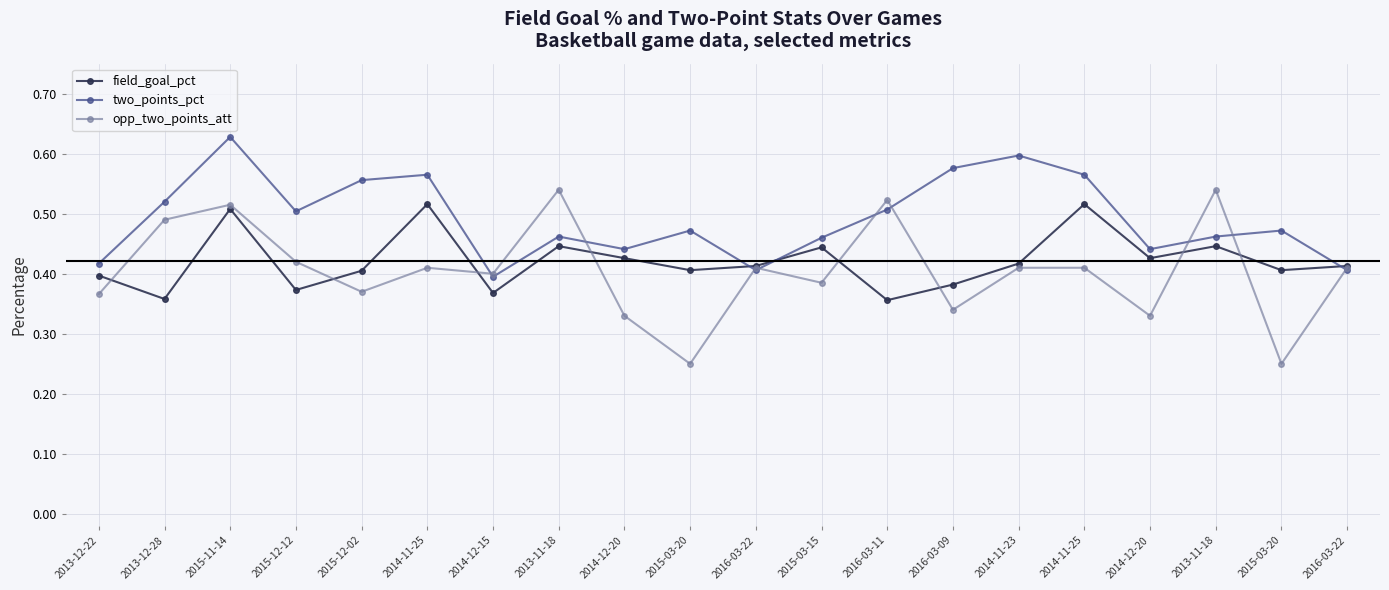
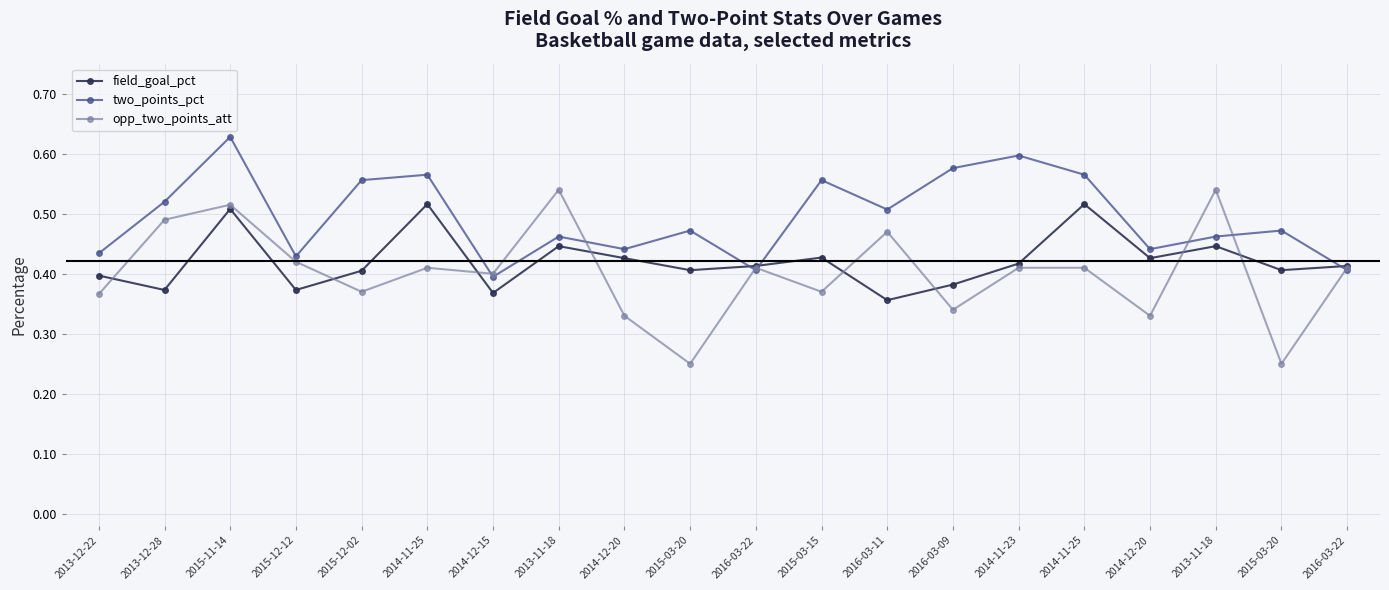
two_points_pct, 2013-12-22: 0.42 -> 0.43
field_goal_pct, 2013-12-28: 0.36 -> 0.37
two_points_pct, 2015-12-12: 0.50 -> 0.43
field_goal_pct, 2015-03-15: 0.44 -> 0.43
two_points_pct, 2015-03-15: 0.46 -> 0.56
opp_two_points_att, 2015-03-15: 0.39 -> 0.37
opp_two_points_att, 2016-03-11: 0.52 -> 0.47
